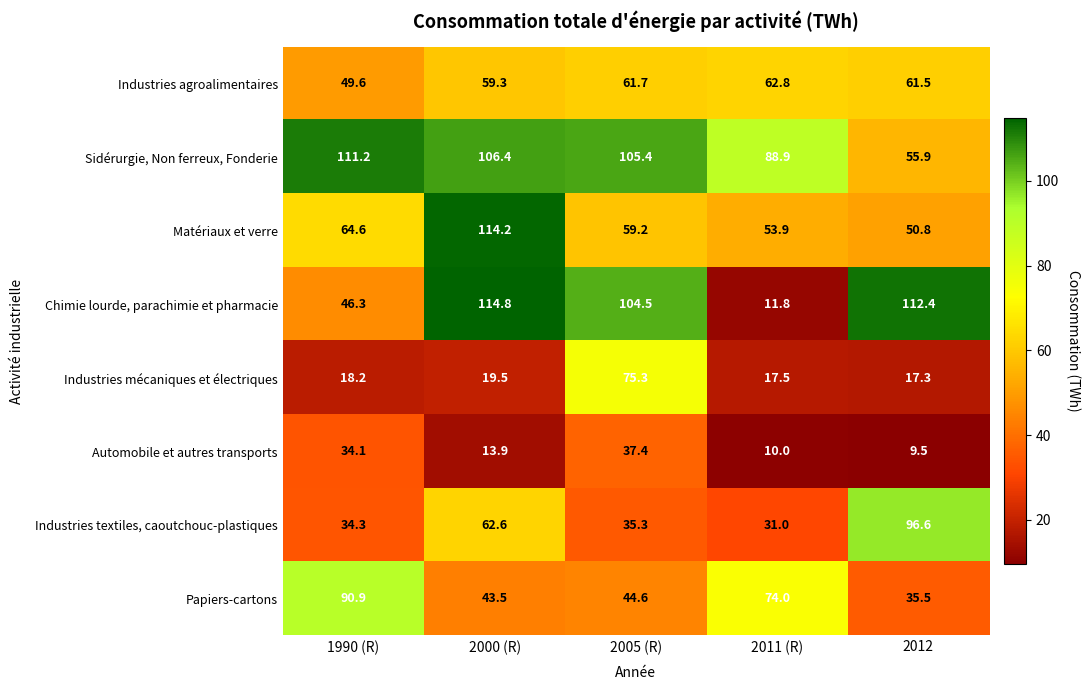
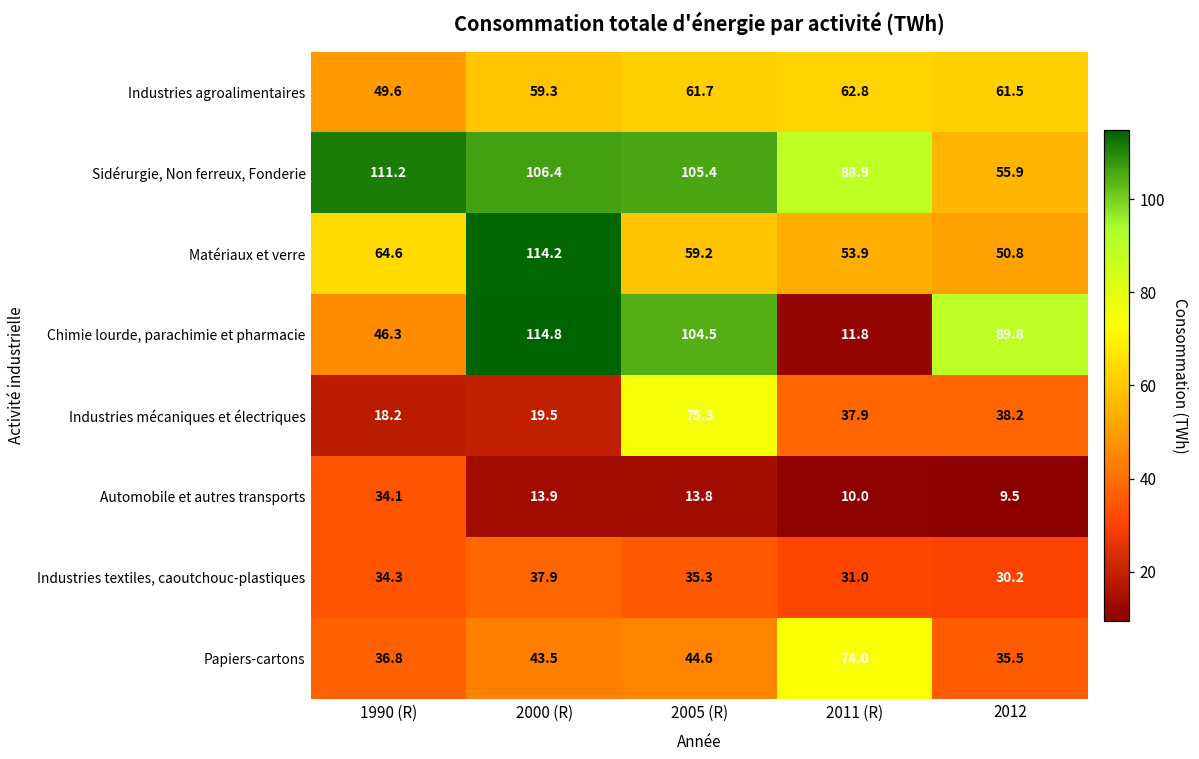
Chimie lourde, parachimie et pharmacie, 2012: 112.4 -> 89.8
Industries mécaniques et électriques, 2011 (R): 17.5 -> 37.9
Industries mécaniques et électriques, 2012: 17.3 -> 38.2
Automobile et autres transports, 2005 (R): 37.4 -> 13.8
Industries textiles, caoutchouc-plastiques, 2000 (R): 62.6 -> 37.9
Industries textiles, caoutchouc-plastiques, 2012: 96.6 -> 30.2
Papiers-cartons, 1990 (R): 90.9 -> 36.8
